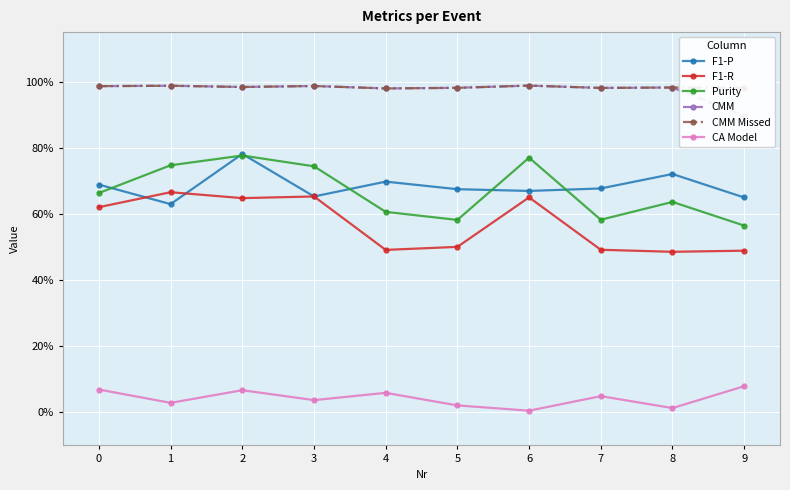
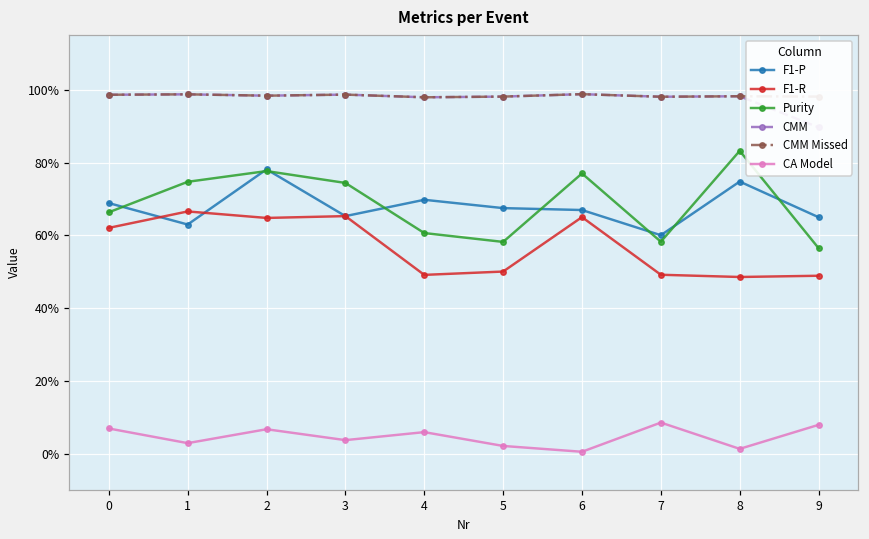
F1-P, 7: 68% -> 60%
CA Model, 7: 5% -> 9%
F1-P, 8: 72% -> 75%
Purity, 8: 64% -> 83%
